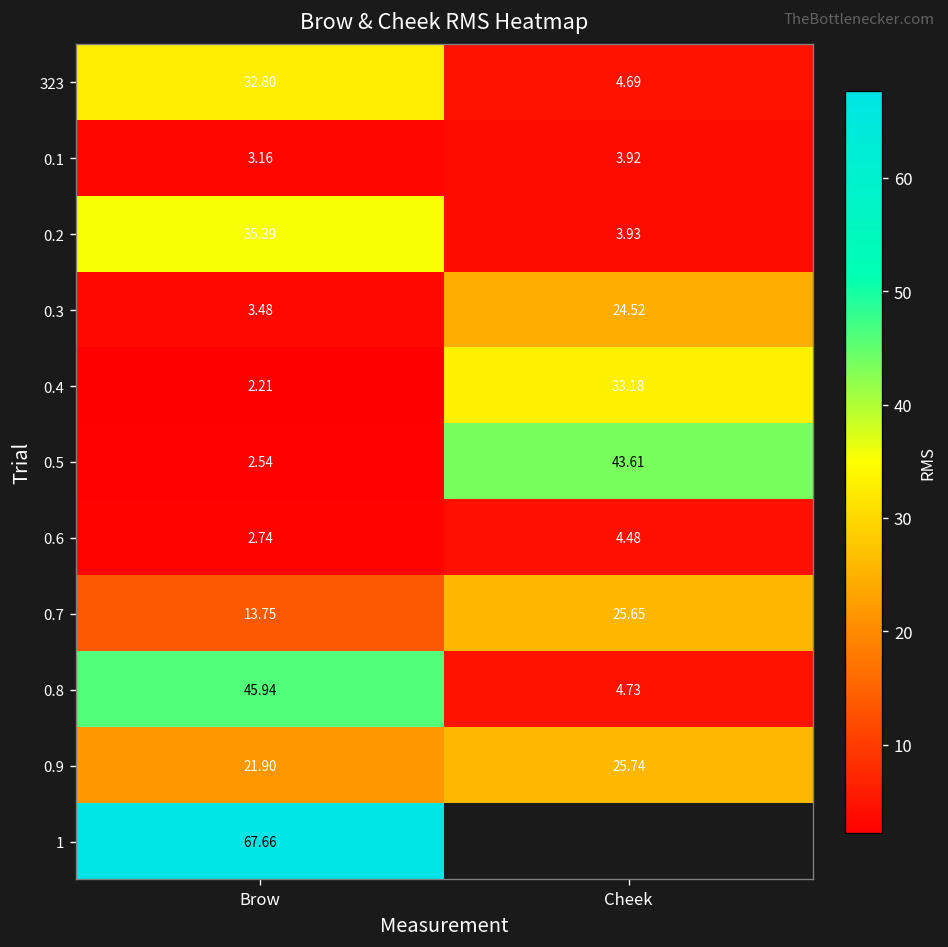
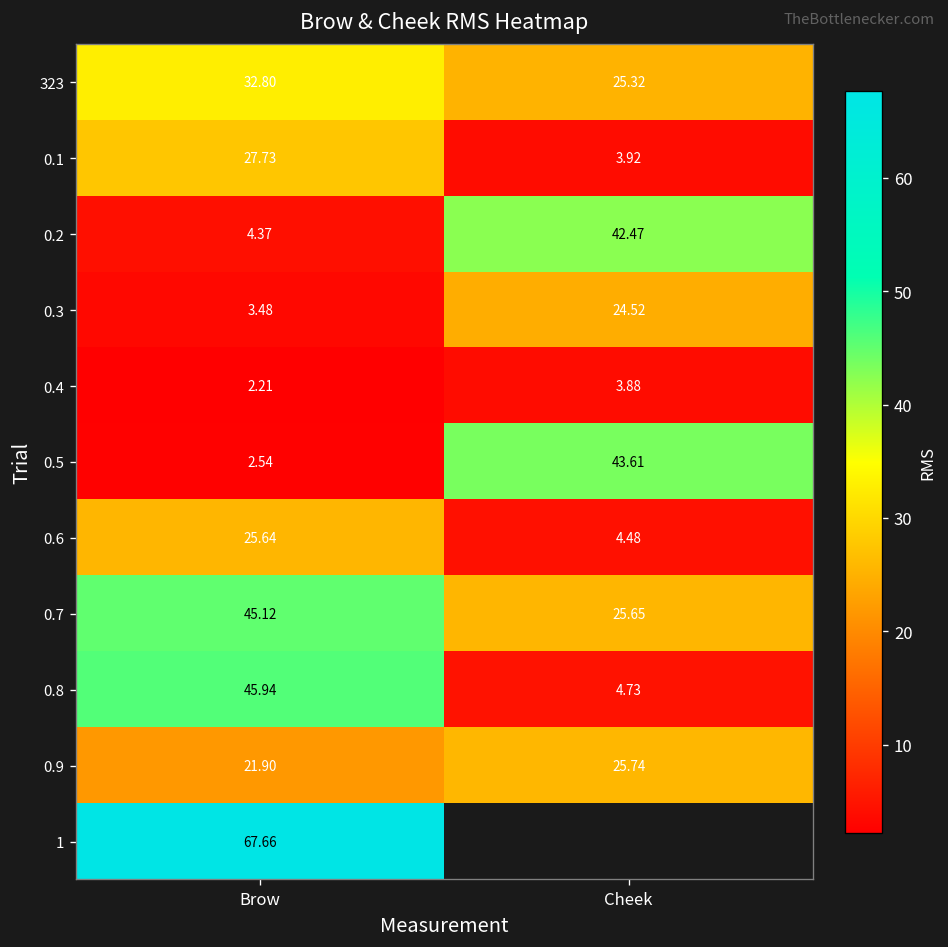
323, Cheek: 4.69 -> 25.32
0.1, Brow: 3.16 -> 27.73
0.2, Brow: 35.39 -> 4.37
0.2, Cheek: 3.93 -> 42.47
0.4, Cheek: 33.18 -> 3.88
0.6, Brow: 2.74 -> 25.64
0.7, Brow: 13.75 -> 45.12
